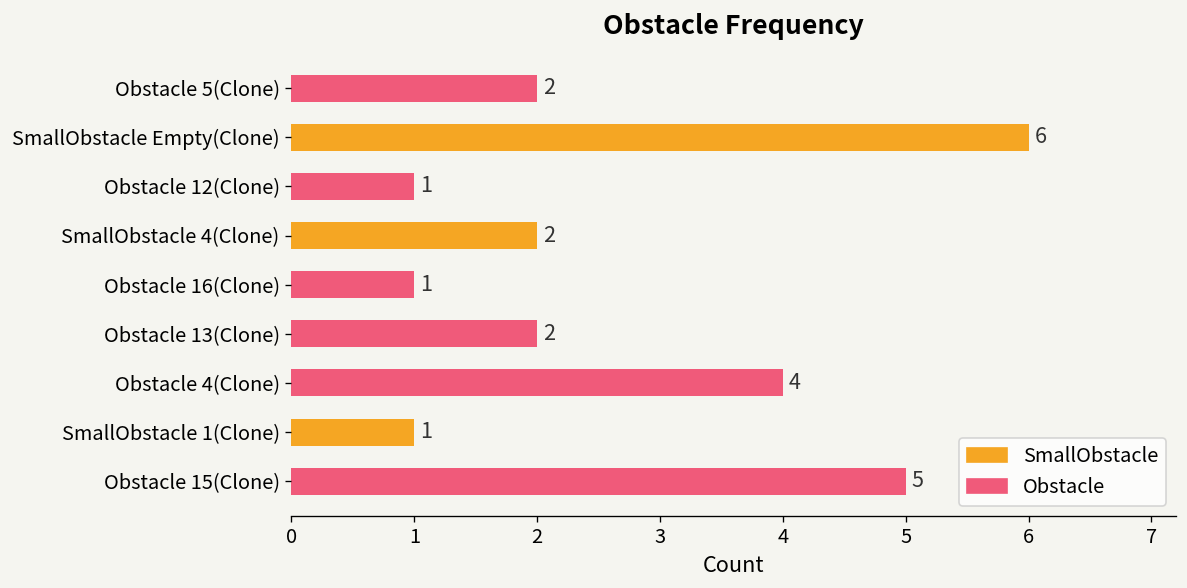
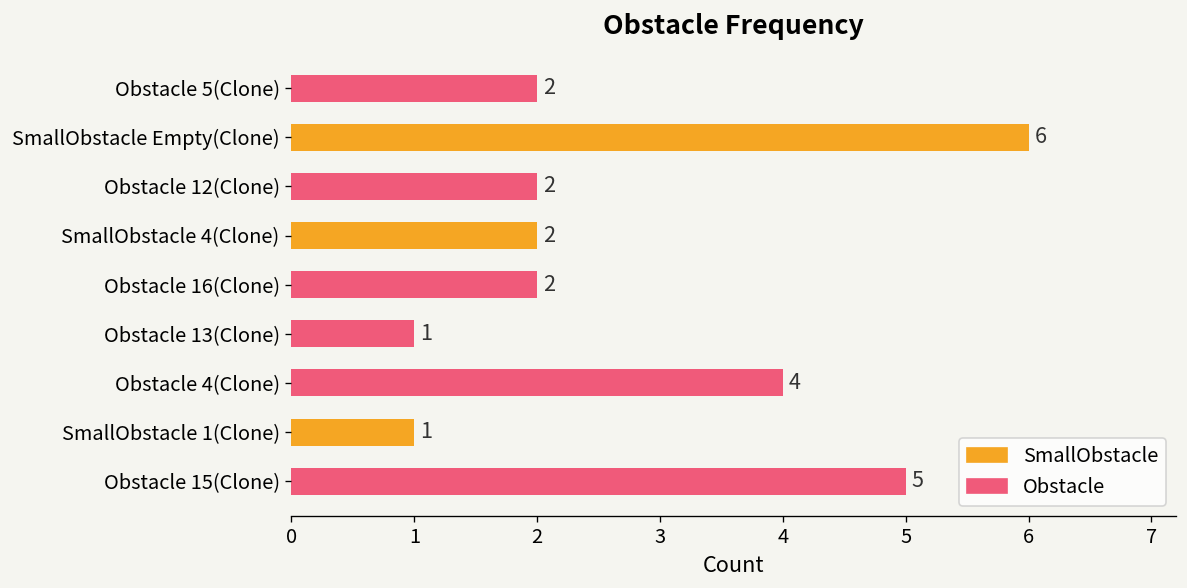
Obstacle 12(Clone): 1 -> 2
Obstacle 16(Clone): 1 -> 2
Obstacle 13(Clone): 2 -> 1
